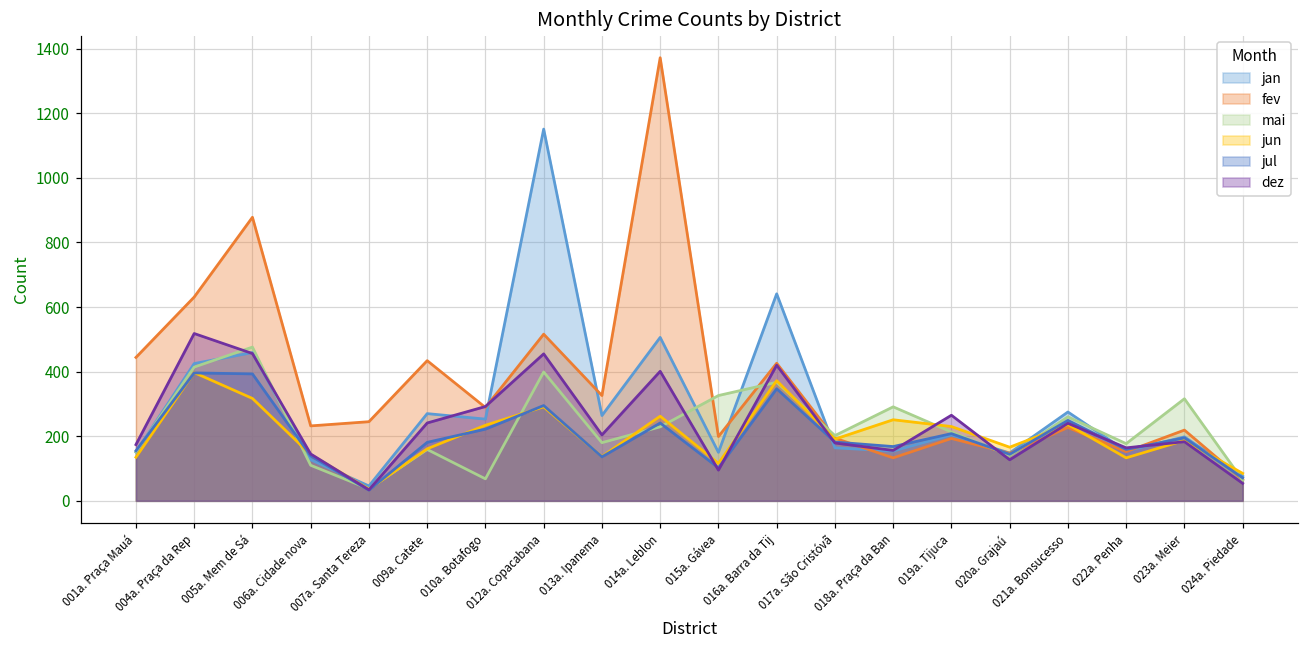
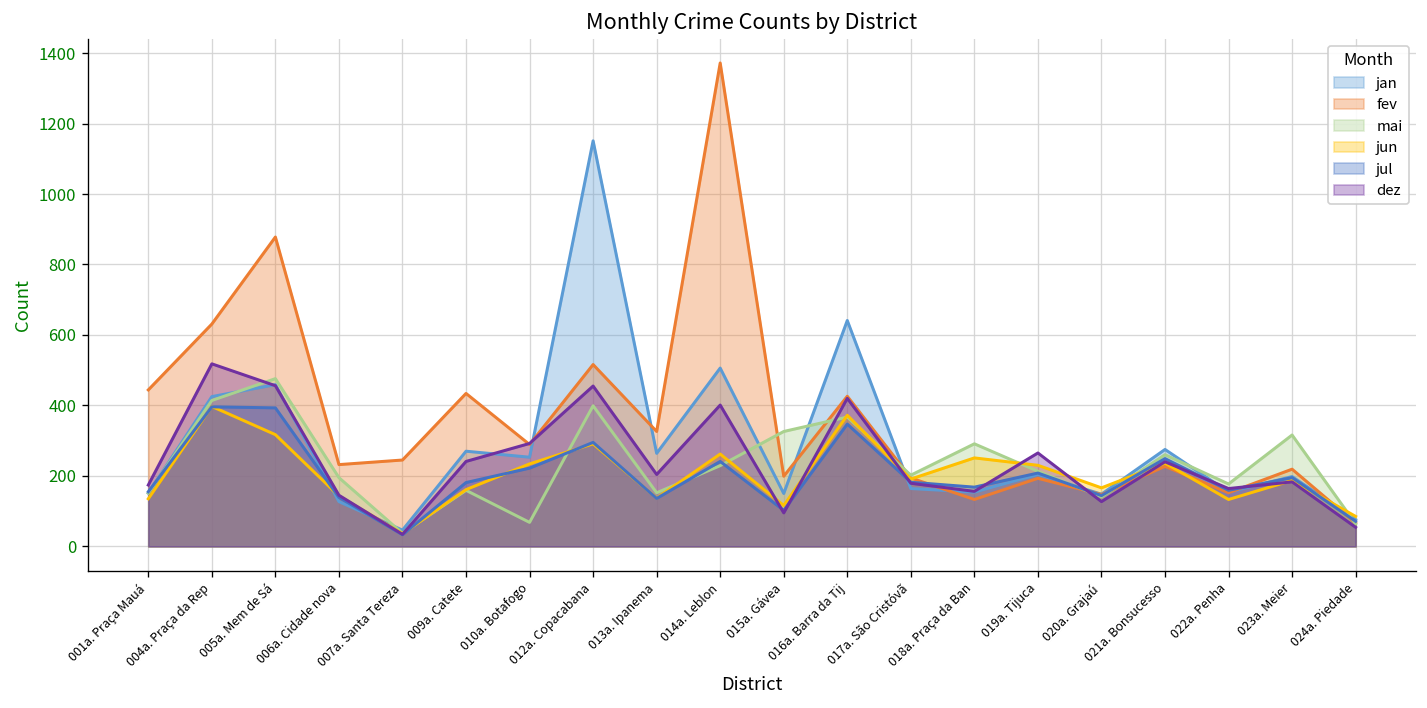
mai, 006a. Cidade nova: 110 -> 200
mai, 013a. Ipanema: 180 -> 150
